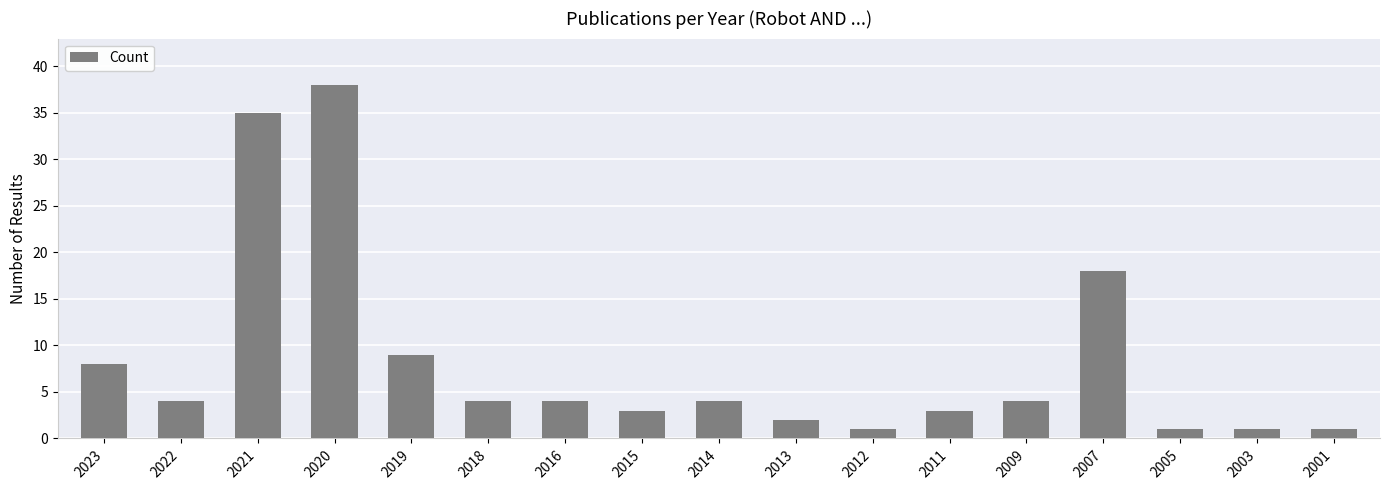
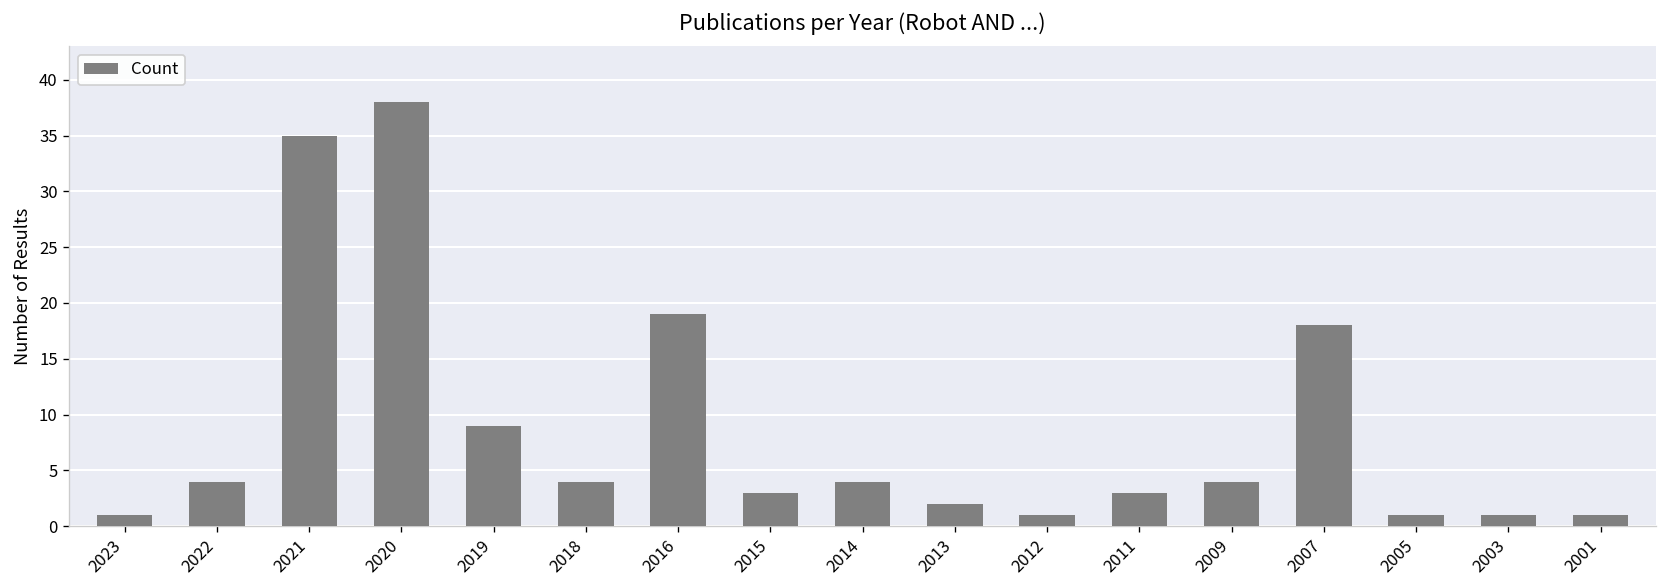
2023: 8 -> 1
2016: 4 -> 19
